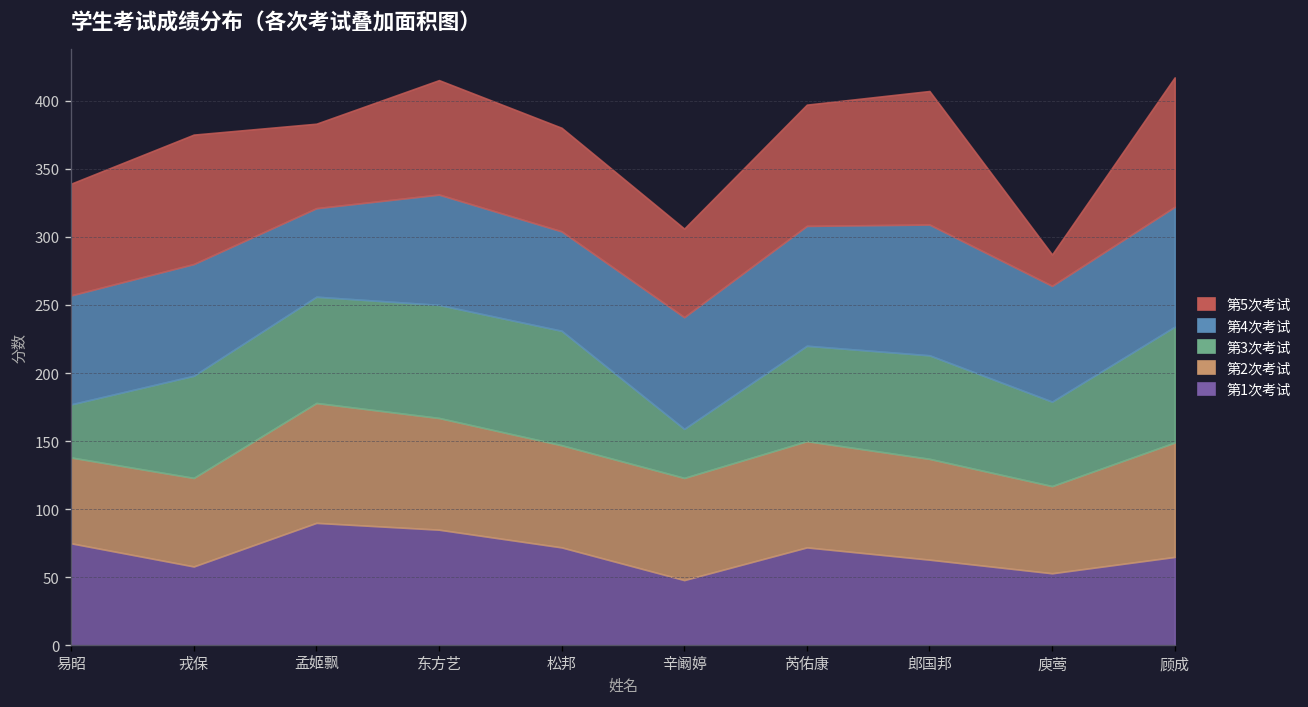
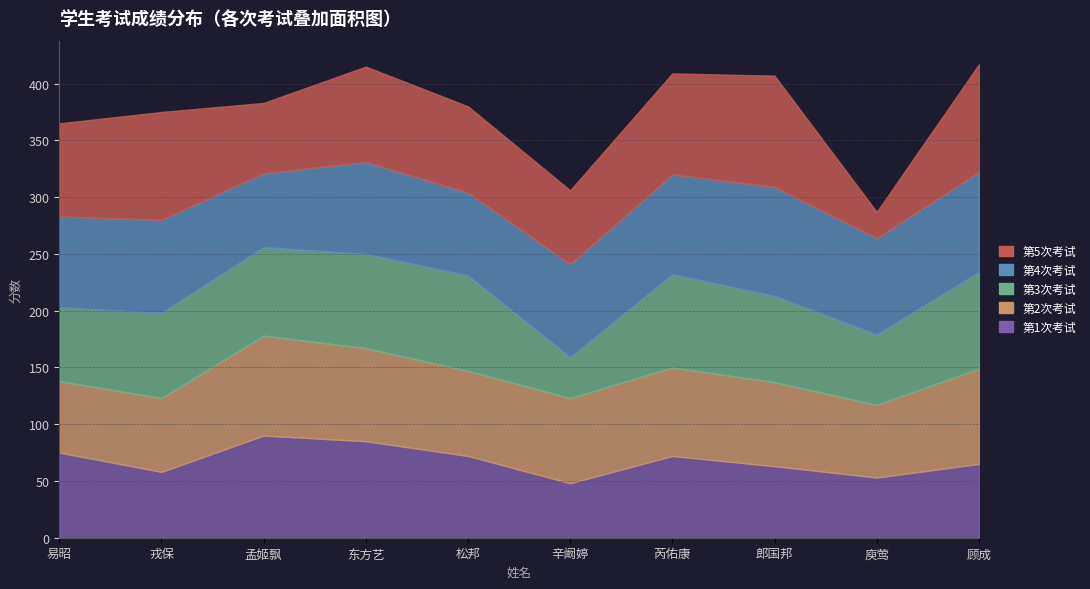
第3次考试, 易昭: 39 -> 65
第3次考试, 芮佑康: 70 -> 82
